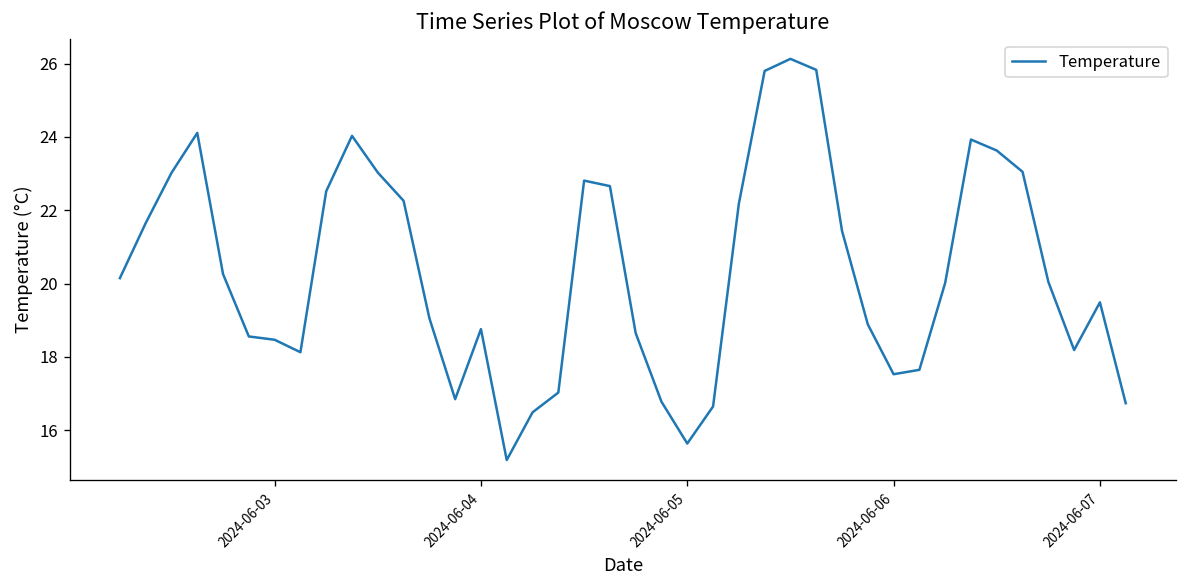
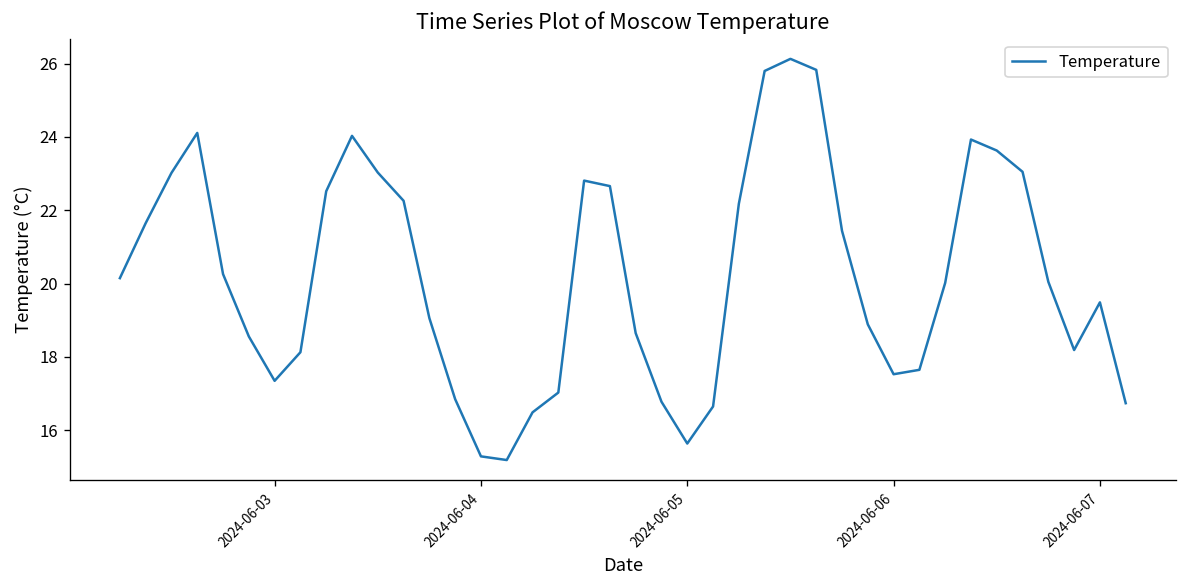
2024-06-03: 18.5 -> 17.4
2024-06-04: 18.8 -> 15.3
